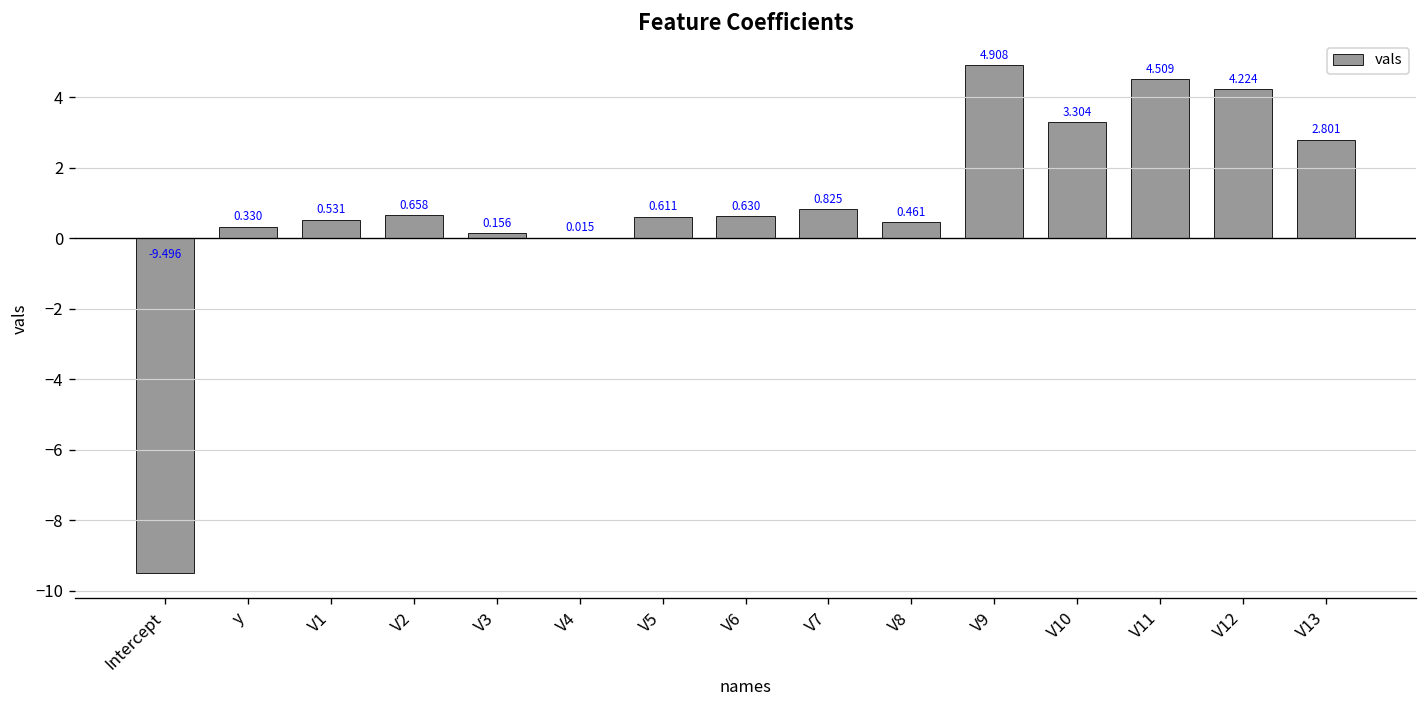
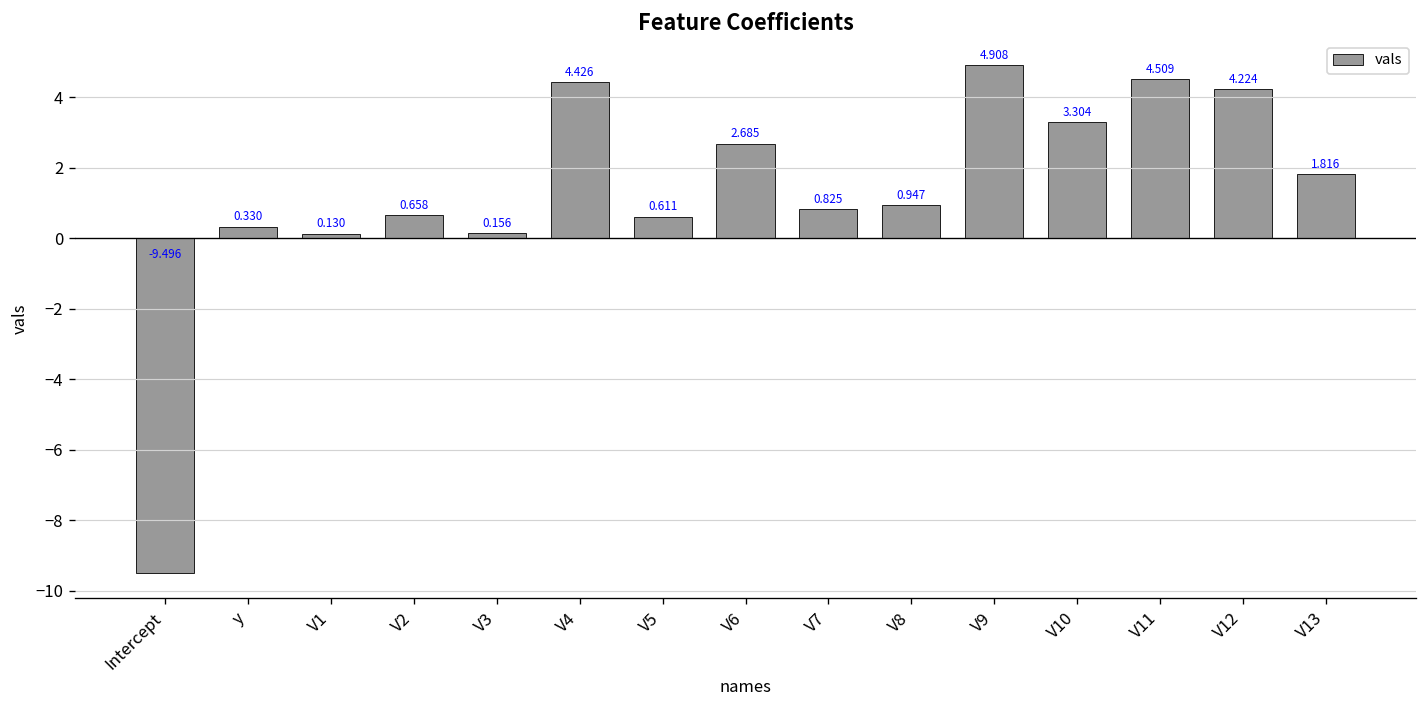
V1: 0.531 -> 0.130
V4: 0.015 -> 4.426
V6: 0.630 -> 2.685
V8: 0.461 -> 0.947
V13: 2.801 -> 1.816
